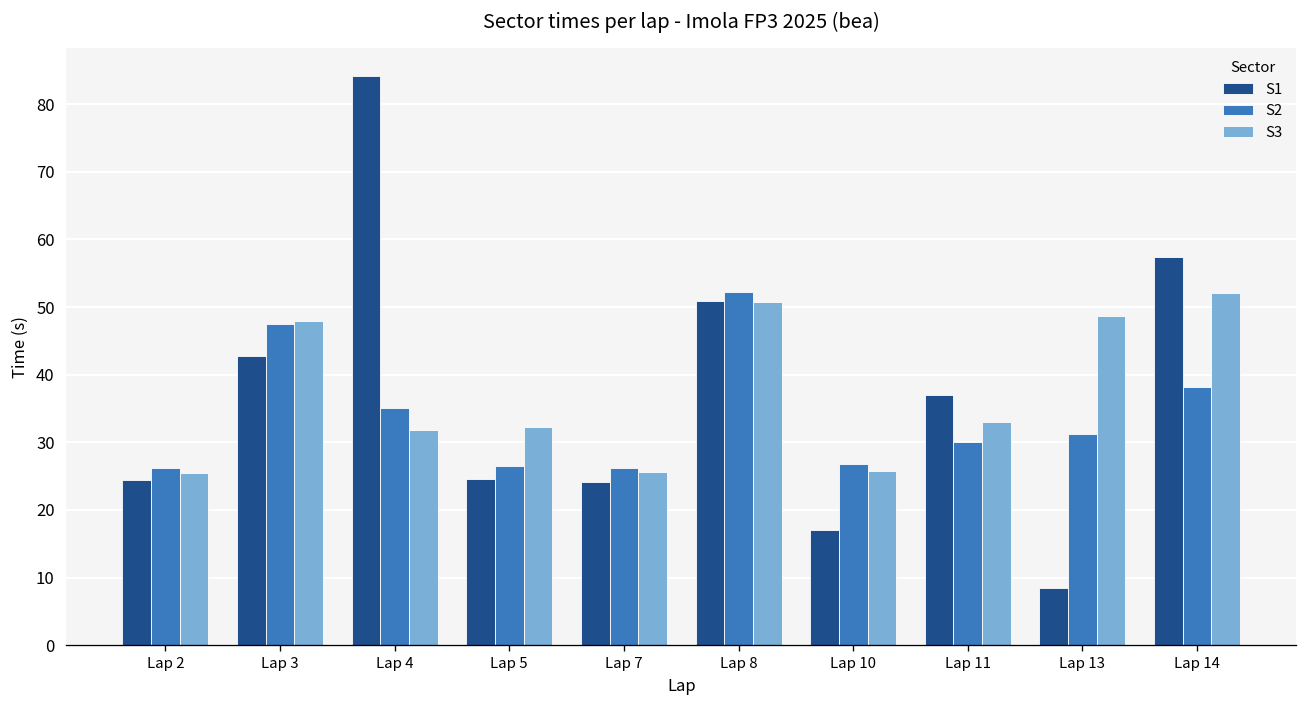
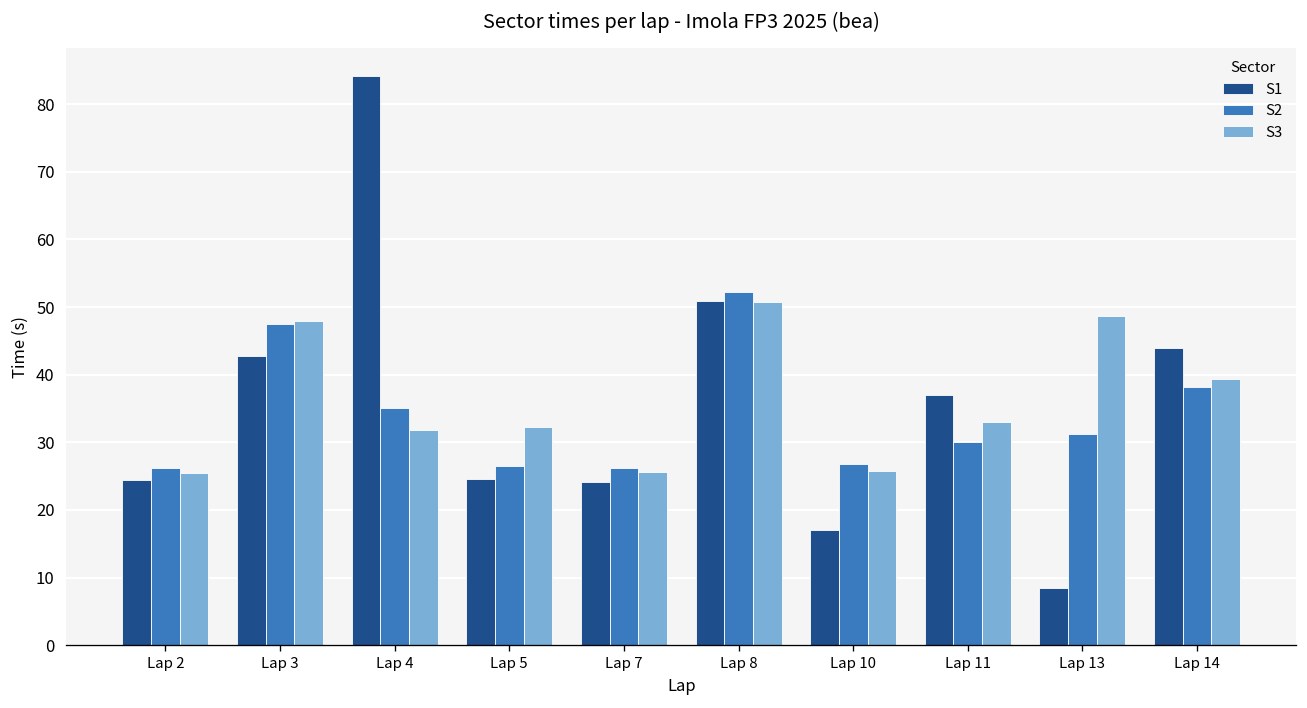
S1, Lap 14: 57 -> 44
S3, Lap 14: 52 -> 39
